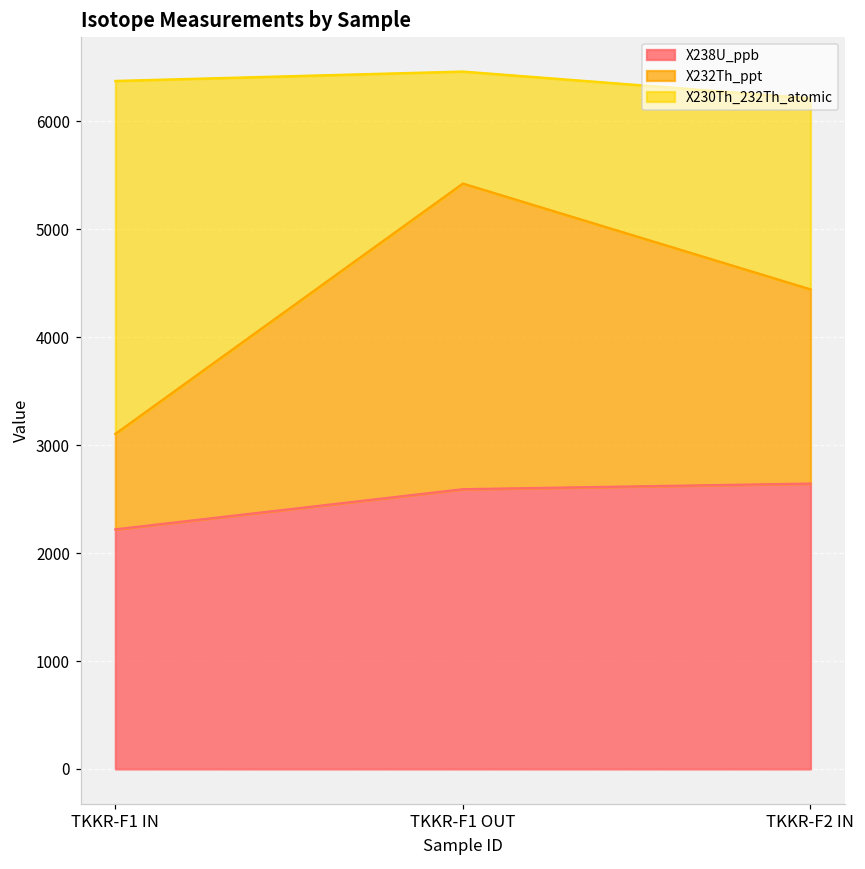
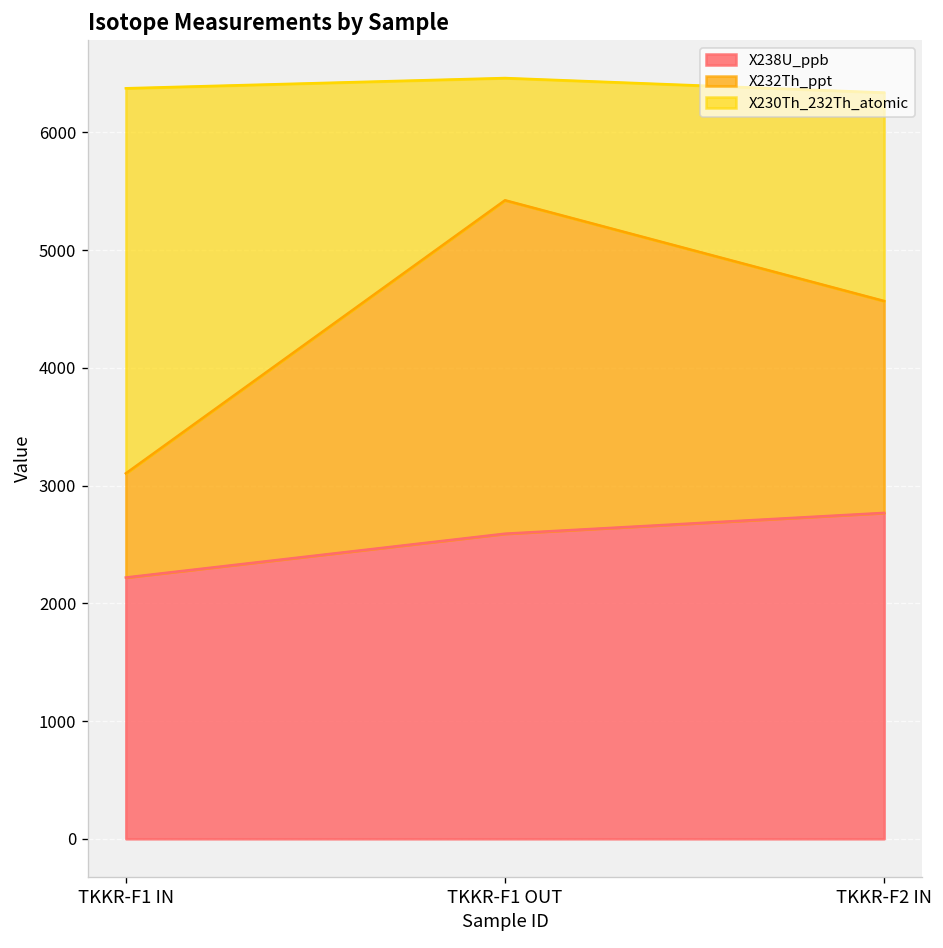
X238U_ppb, TKKR-F2 IN: 2600 -> 2800
